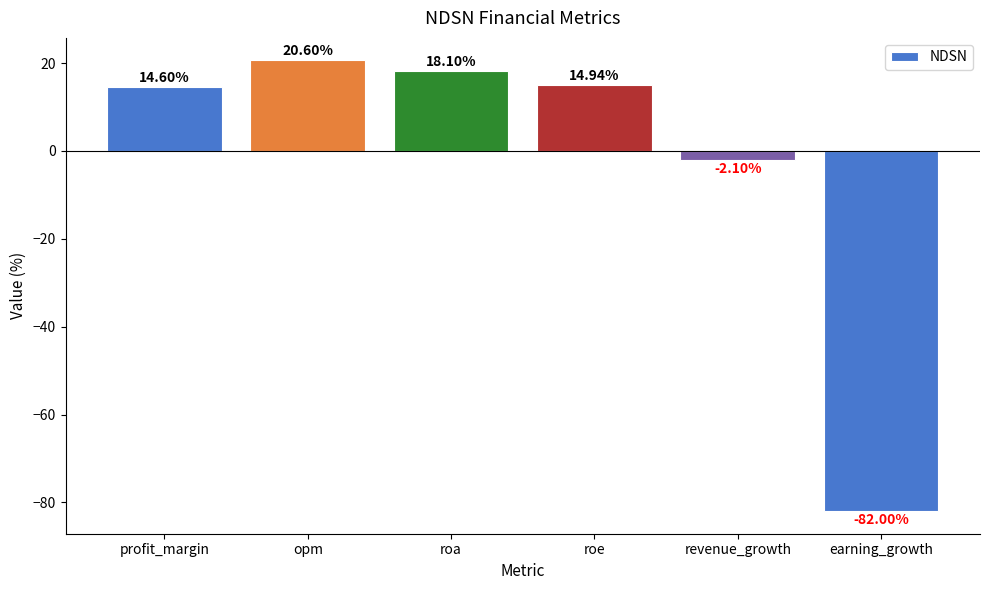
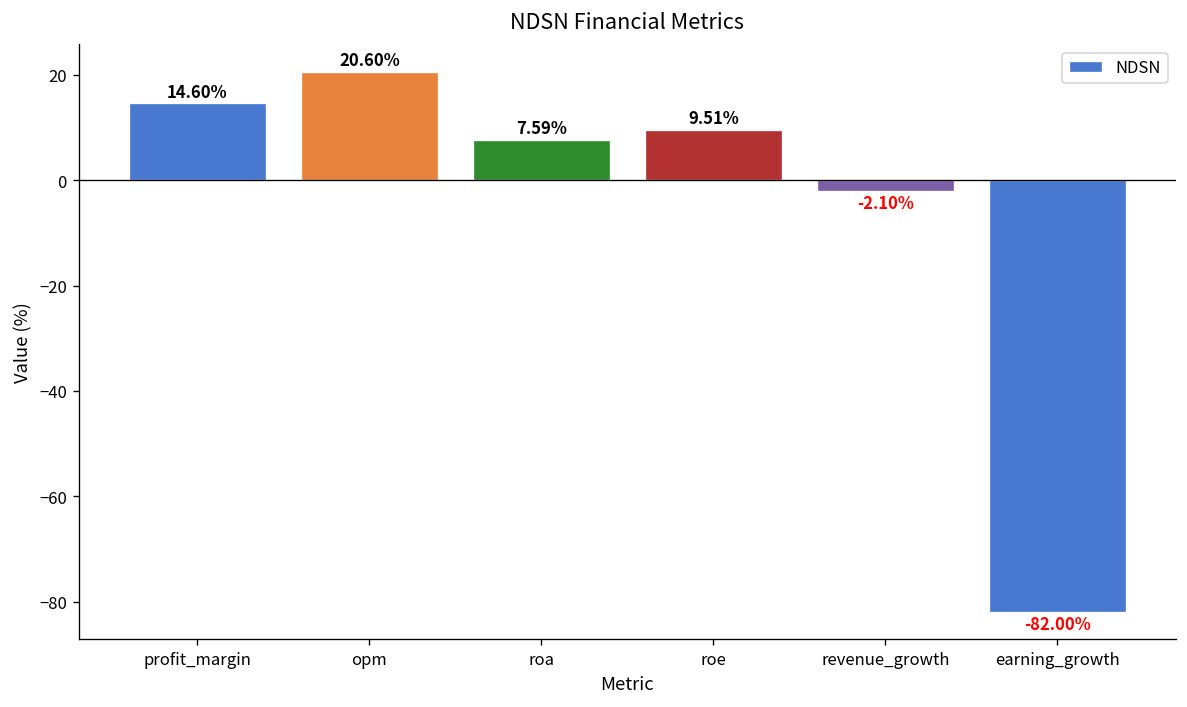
roa: 18.10% -> 7.59%
roe: 14.94% -> 9.51%
